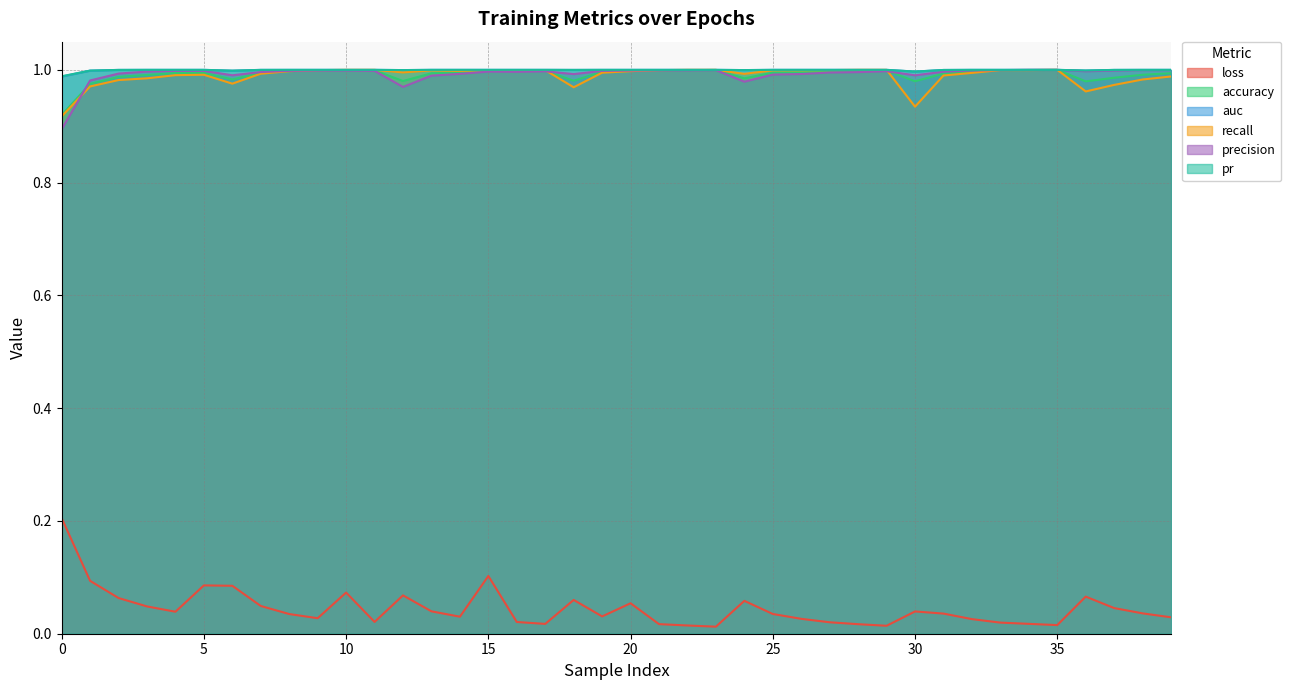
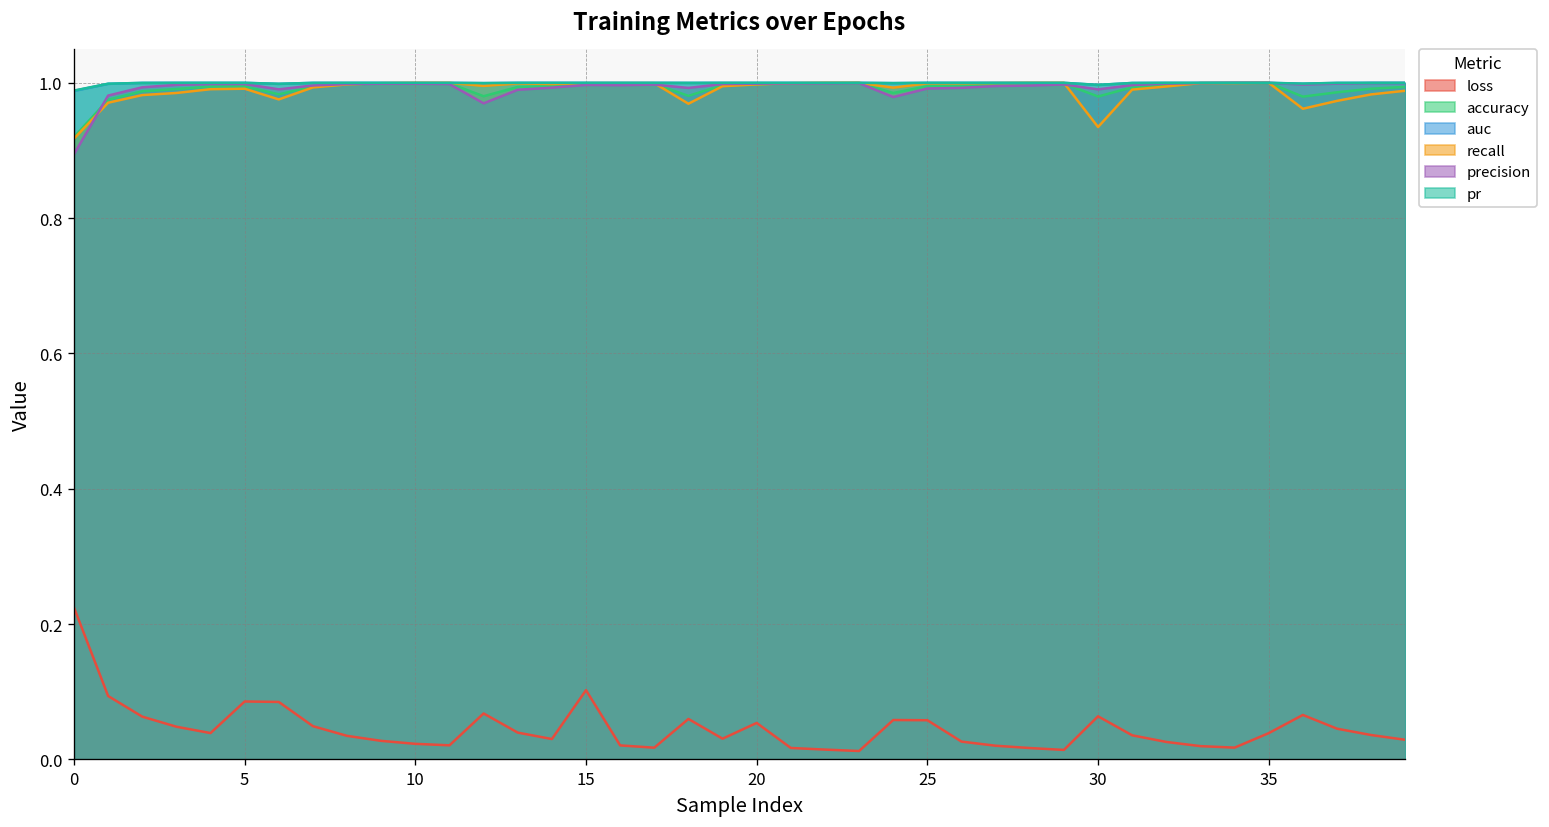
loss, 0: 0.21 -> 0.22
loss, 10: 0.07 -> 0.02
loss, 25: 0.04 -> 0.06
loss, 30: 0.04 -> 0.06
loss, 35: 0.02 -> 0.04
